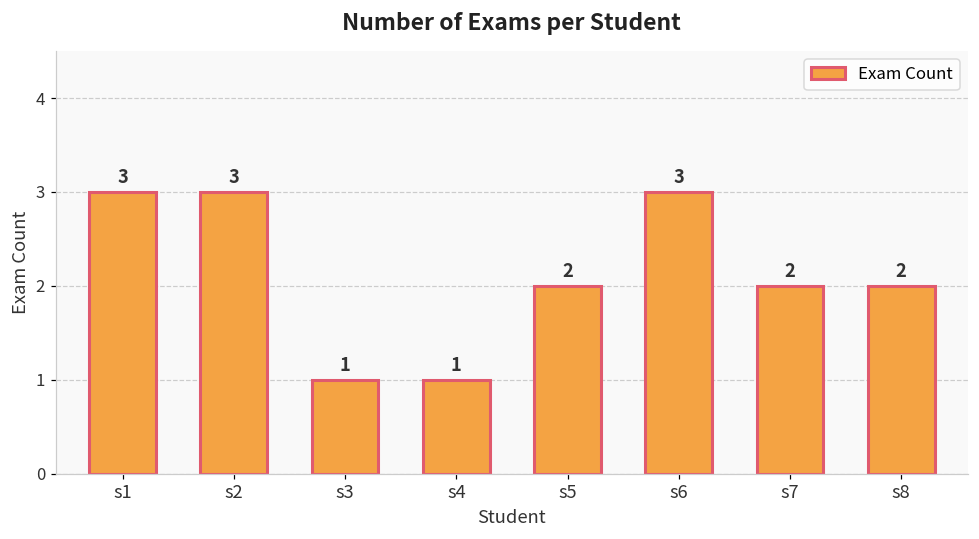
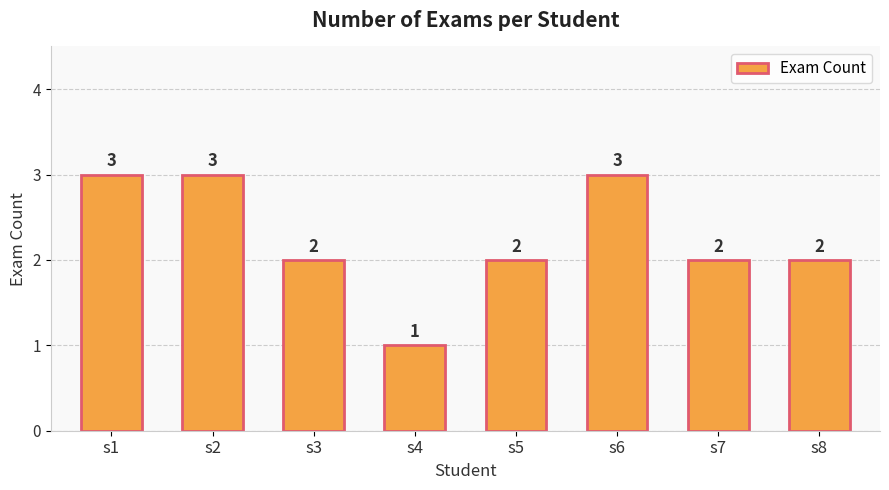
s3: 1 -> 2
